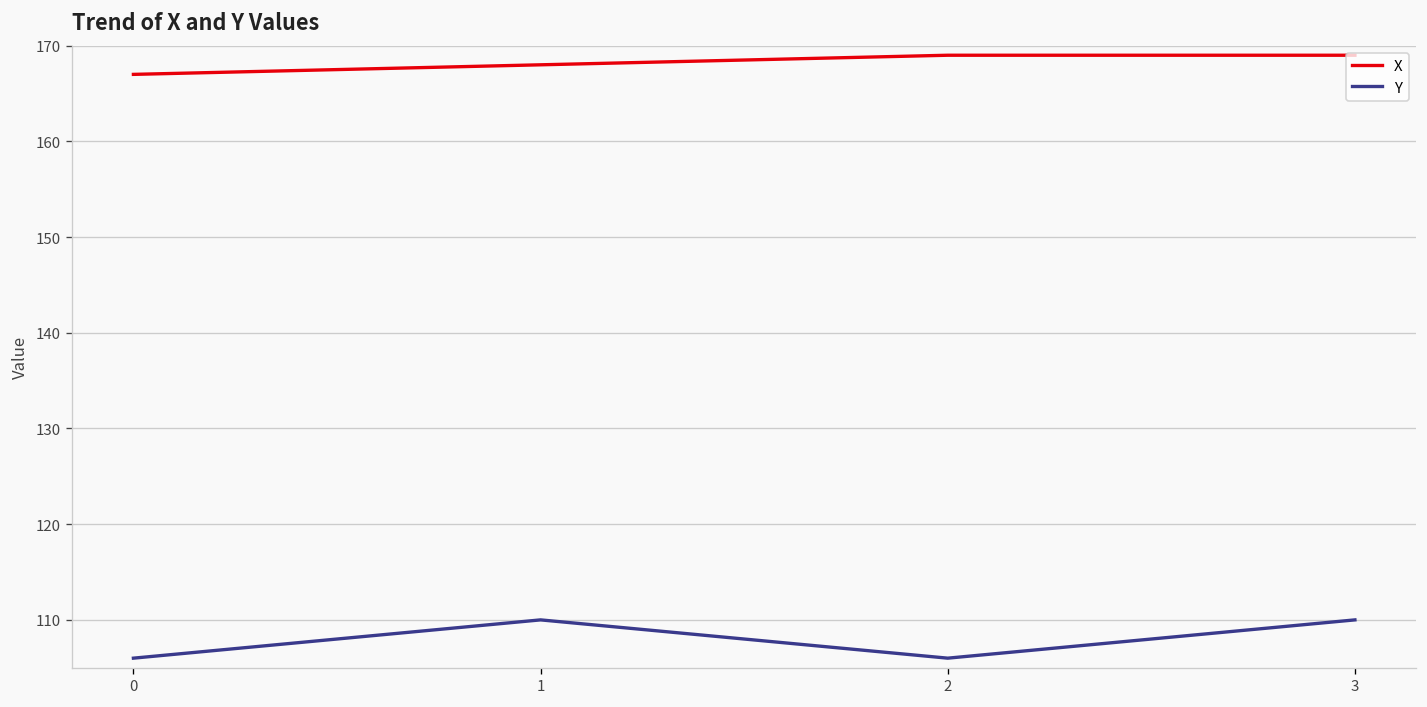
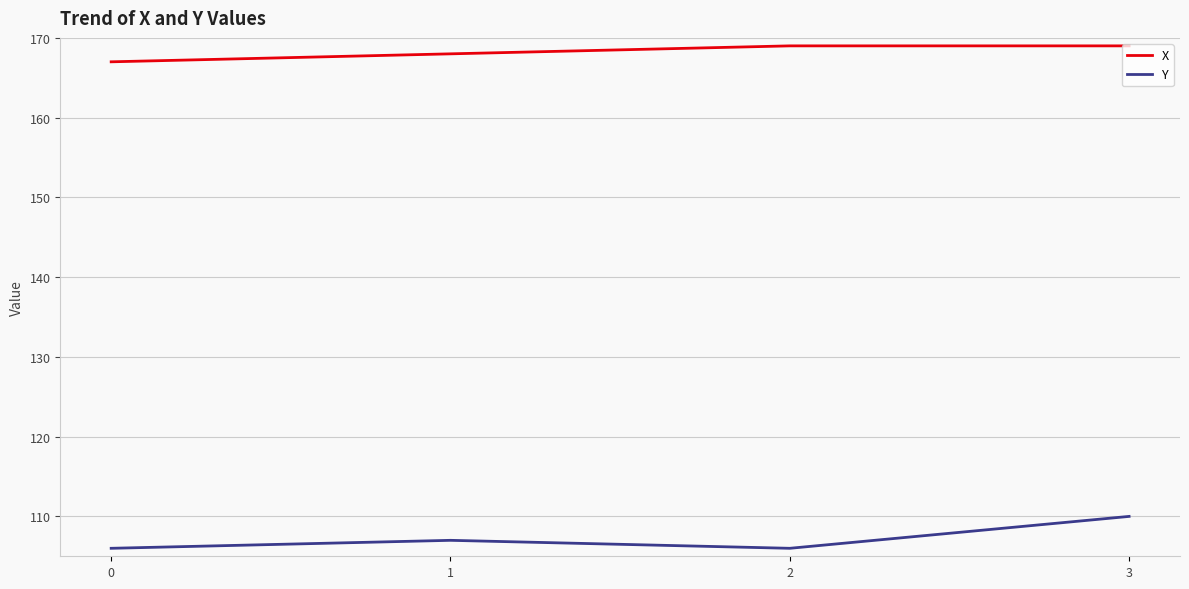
Y, 1: 110 -> 107
